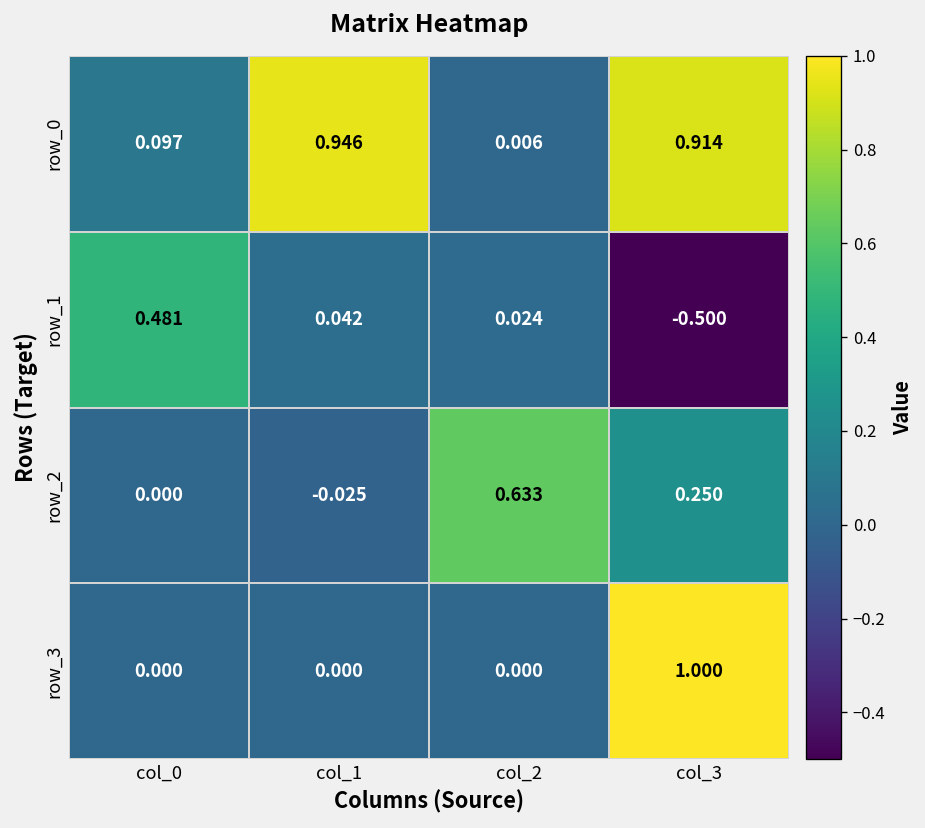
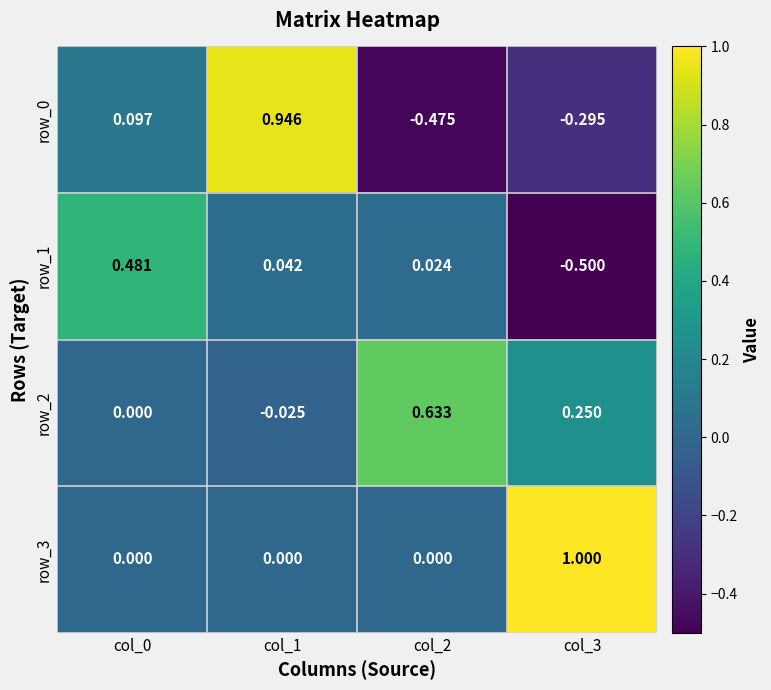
row_0, col_2: 0.006 -> -0.475
row_0, col_3: 0.914 -> -0.295
